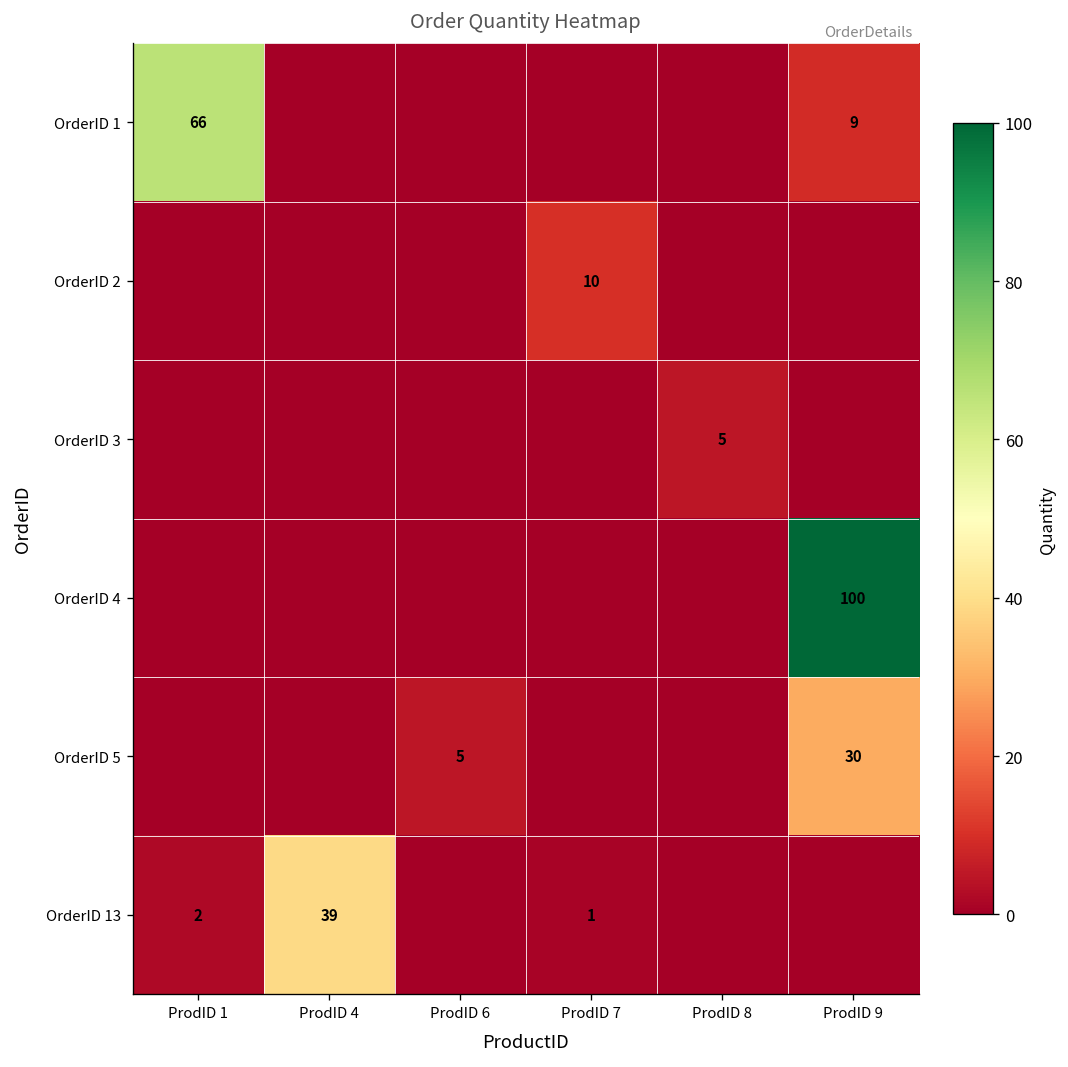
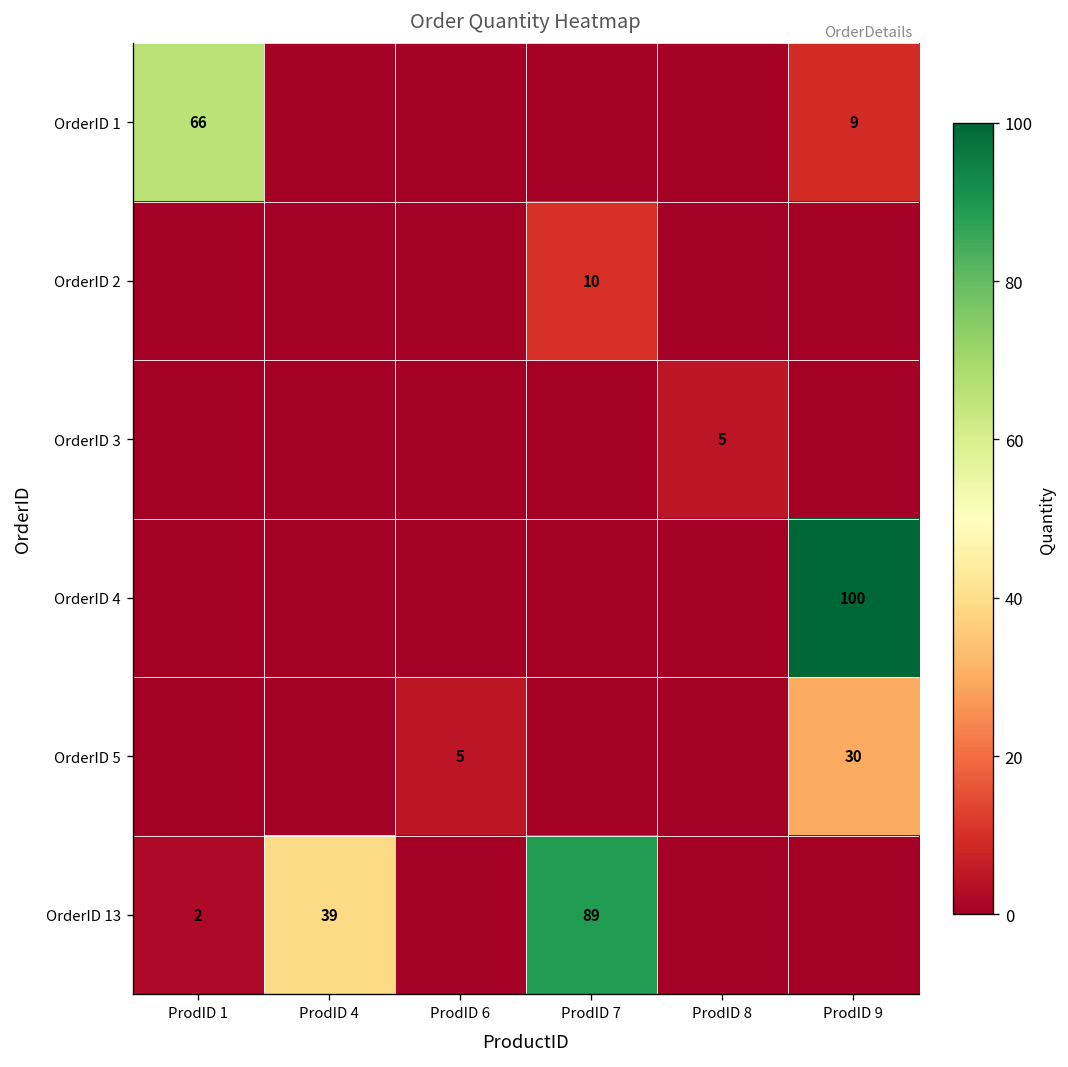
OrderID 13, ProdID 7: 1 -> 89
